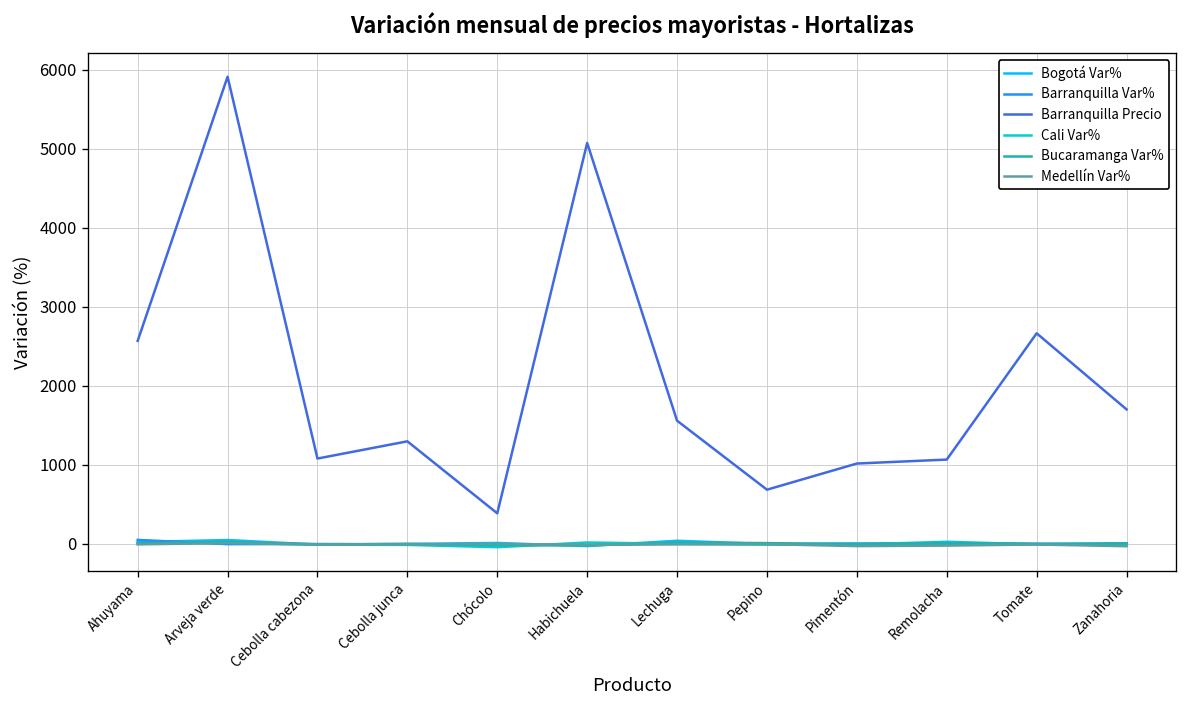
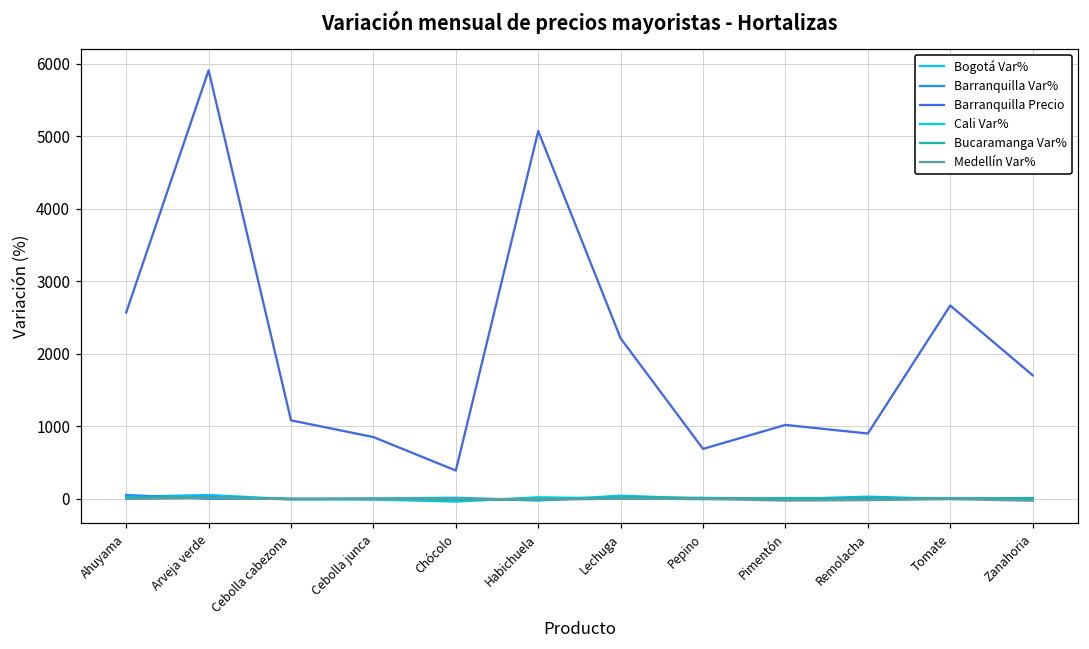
Barranquilla Precio, Cebolla junca: 1300 -> 900
Barranquilla Precio, Lechuga: 1600 -> 2200
Barranquilla Precio, Remolacha: 1100 -> 900
